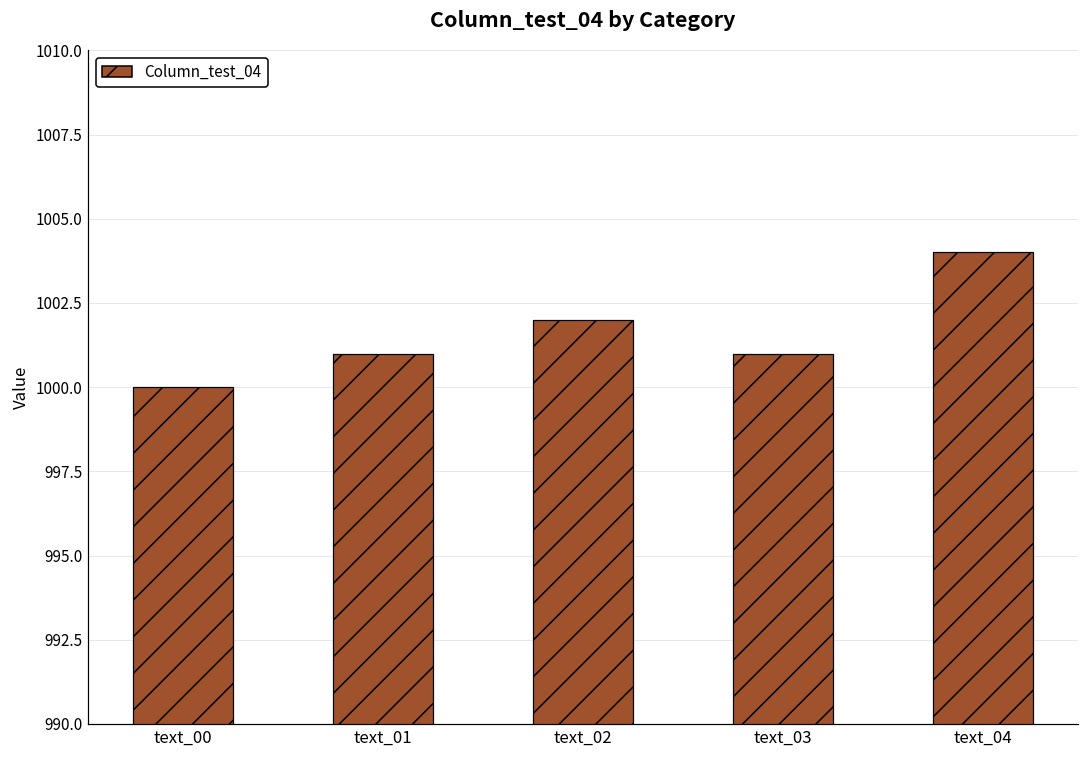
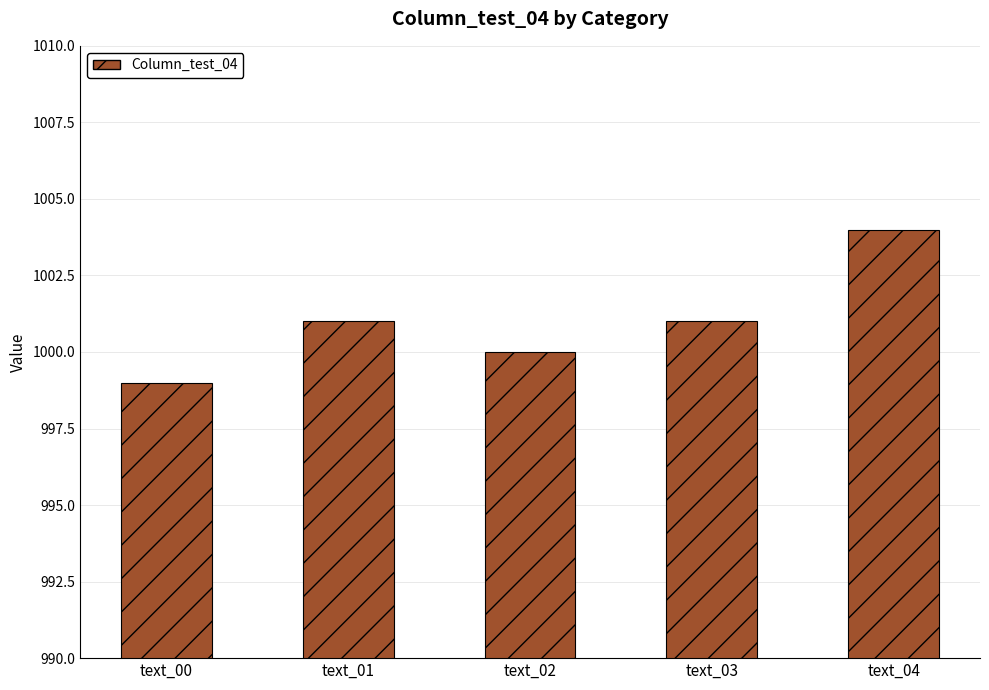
text_00: 1000 -> 999
text_02: 1002 -> 1000
